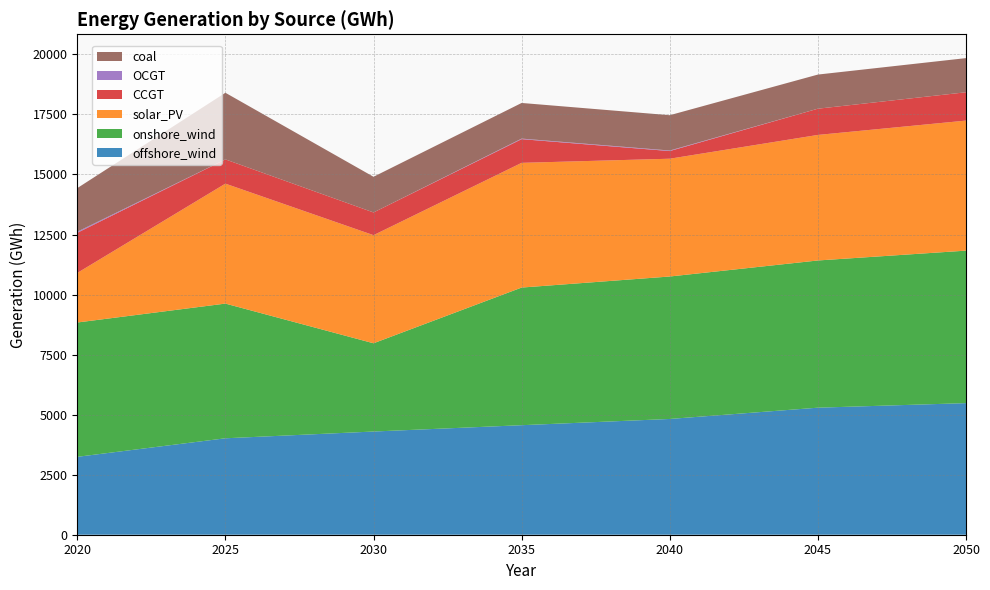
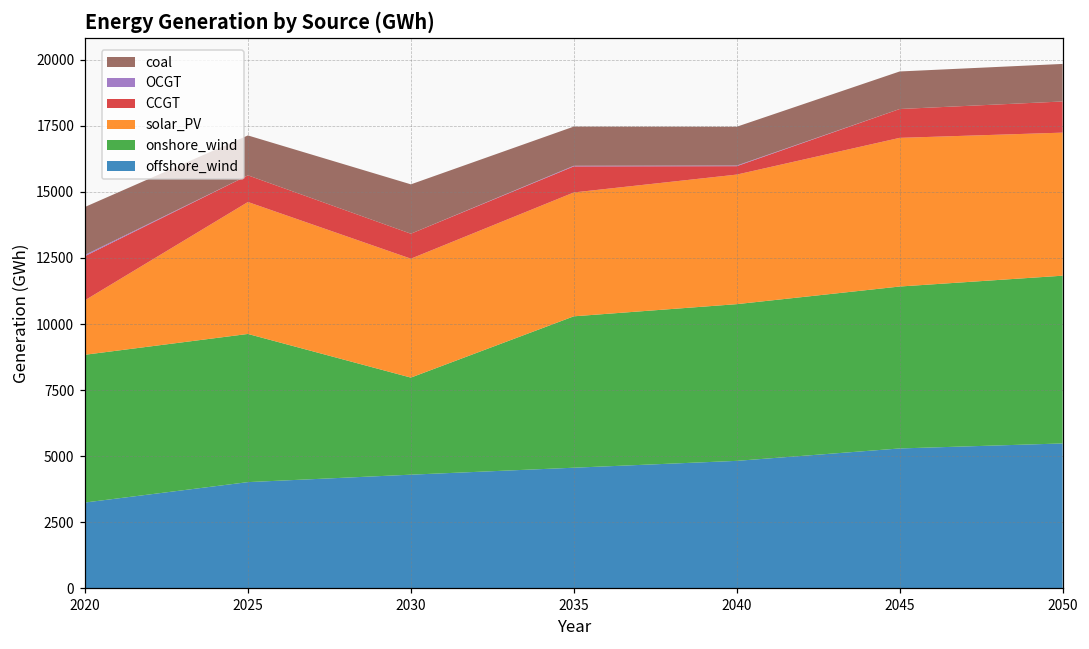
coal, 2025: 2800 -> 1500
coal, 2030: 1500 -> 1900
solar_PV, 2035: 5200 -> 4700
solar_PV, 2045: 5200 -> 5600
